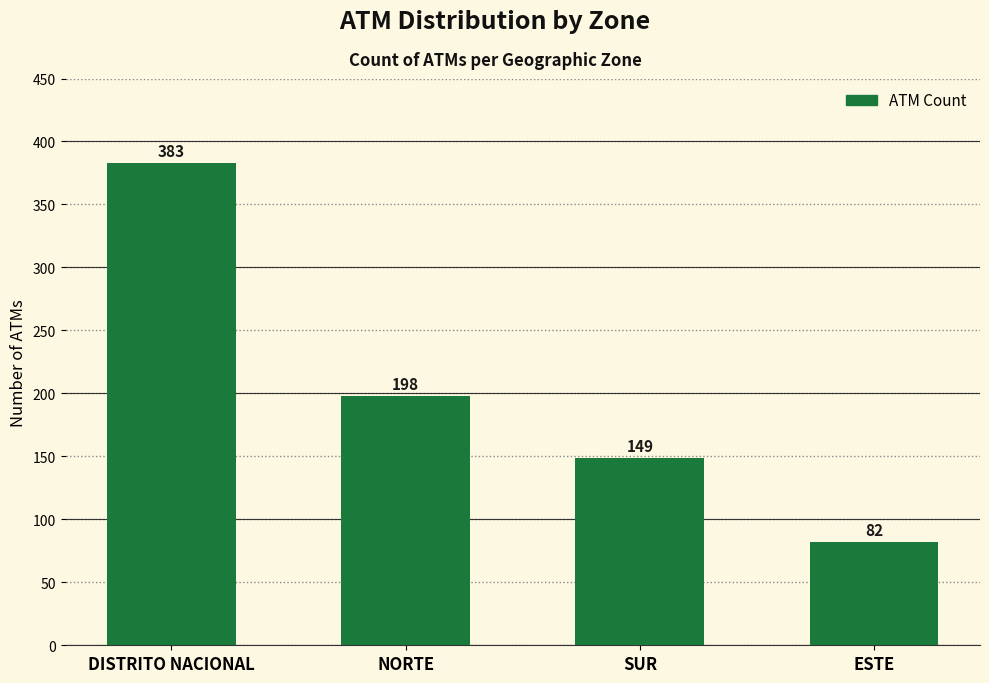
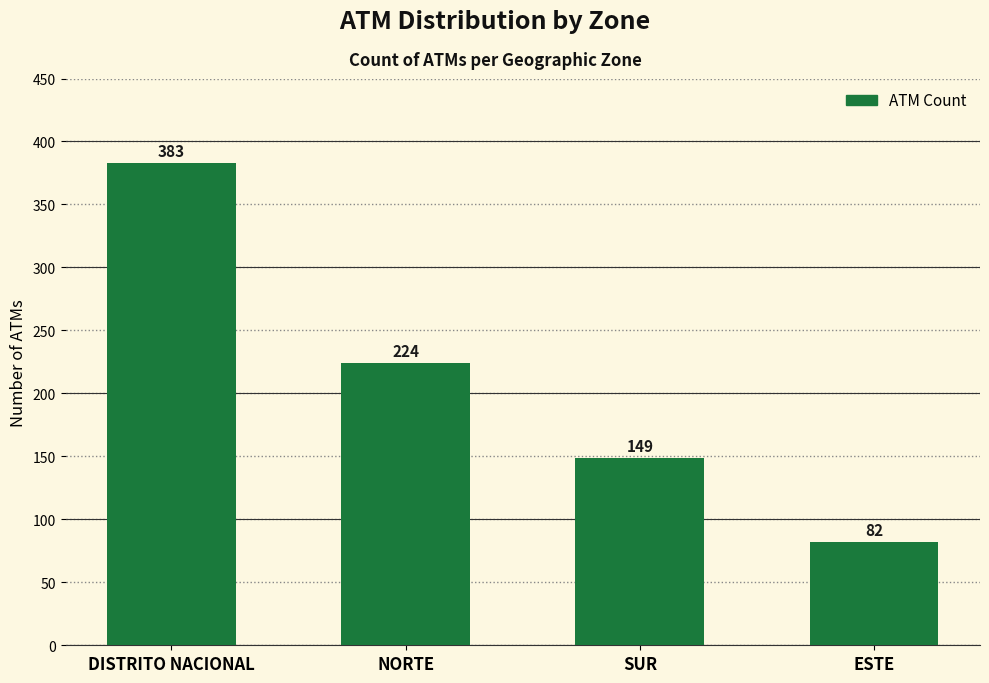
NORTE: 198 -> 224
